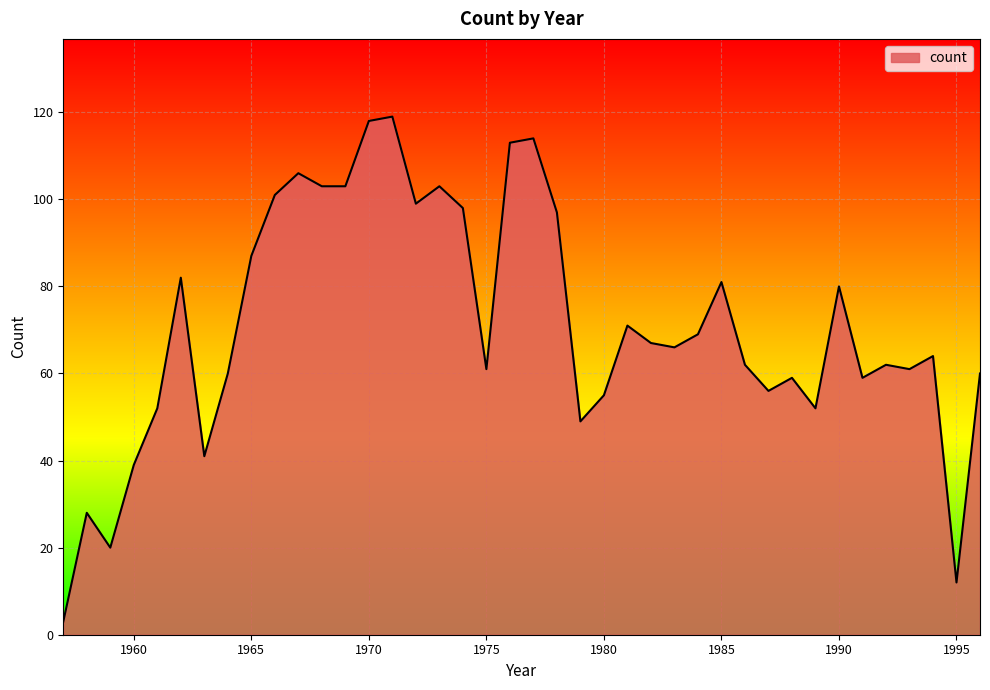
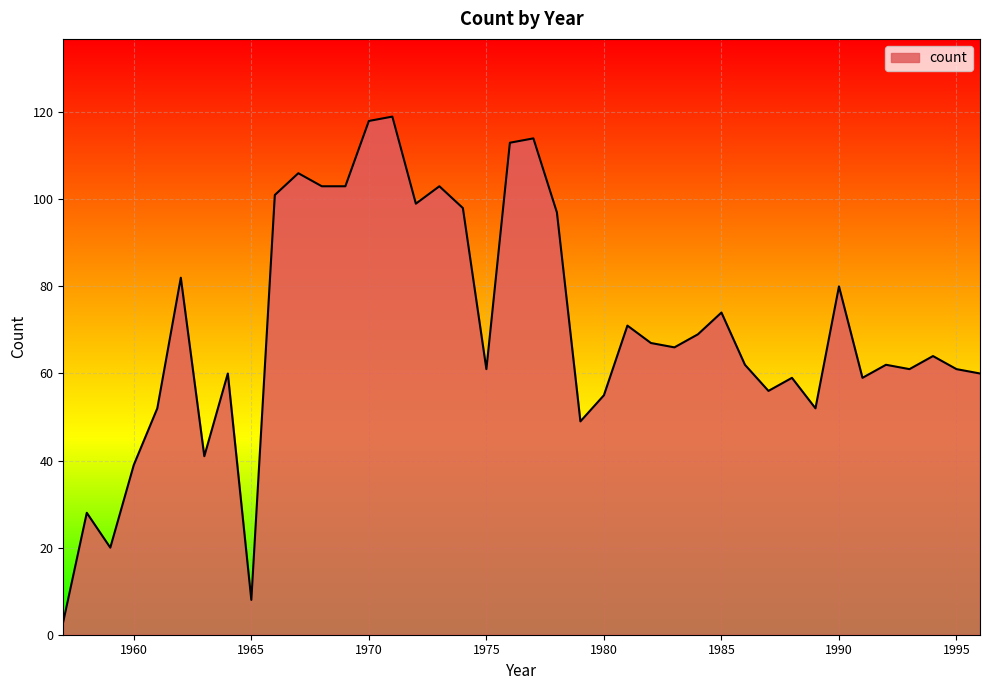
1965: 87 -> 8
1985: 81 -> 74
1995: 12 -> 61
